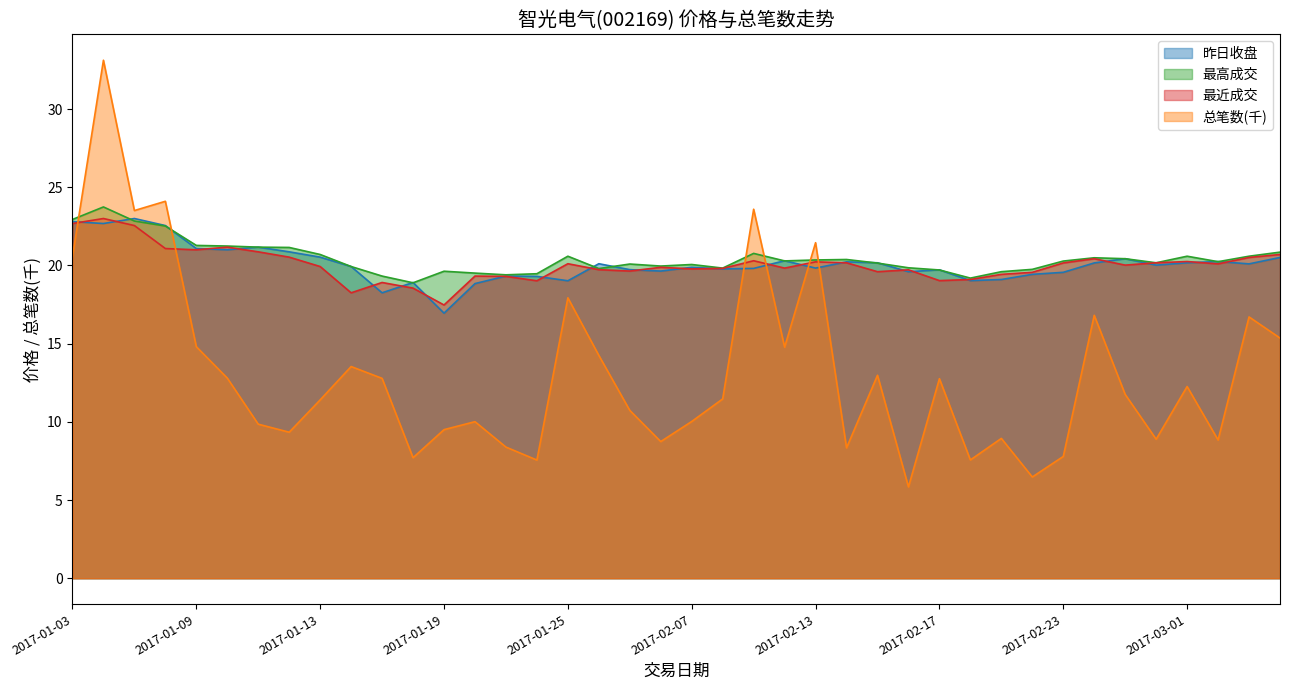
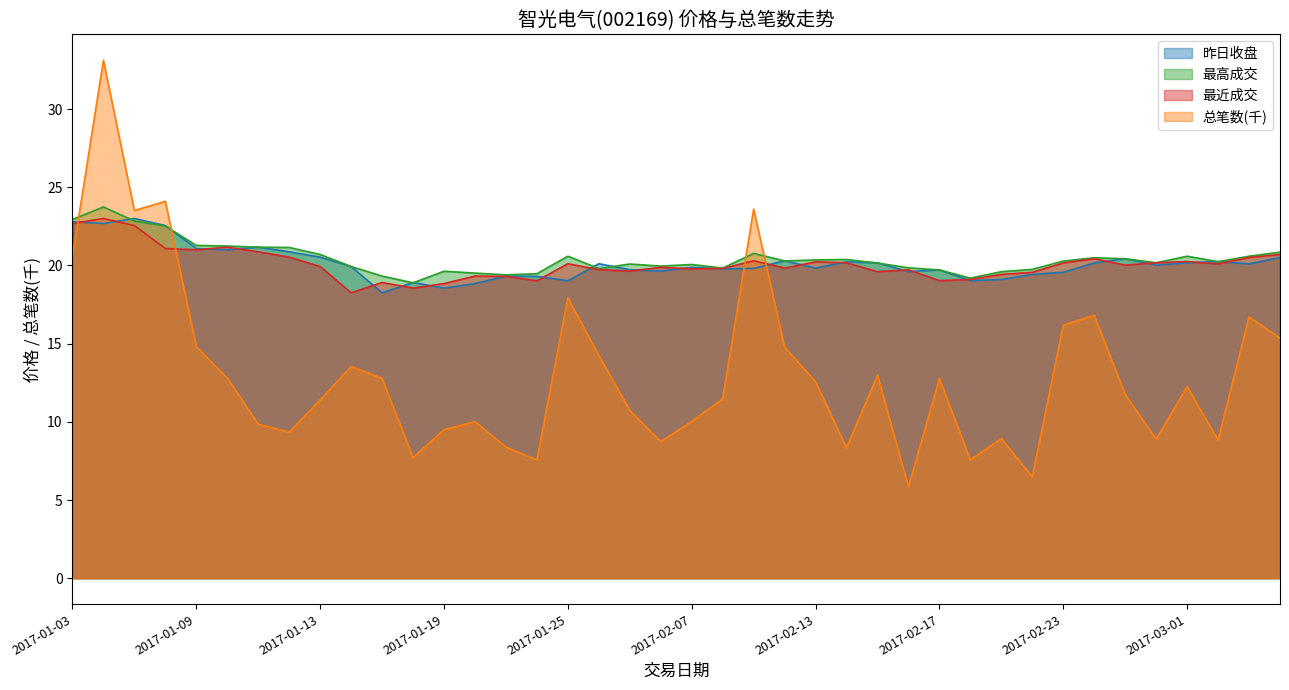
昨日收盘, 2017-01-19: 17.0 -> 18.6
最近成交, 2017-01-19: 17.5 -> 18.8
总笔数(千), 2017-02-13: 21.5 -> 12.6
总笔数(千), 2017-02-23: 7.8 -> 16.2
